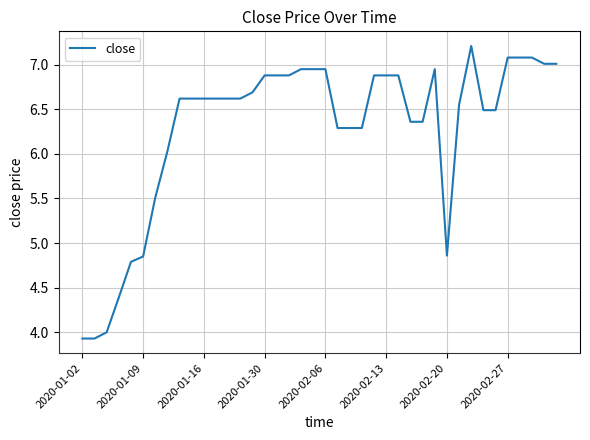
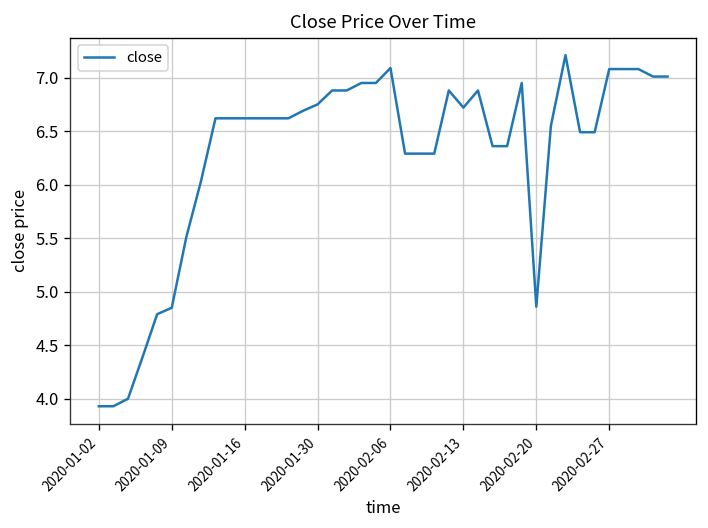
2020-01-30: 6.9 -> 6.8
2020-02-06: 7.0 -> 7.1
2020-02-13: 6.9 -> 6.7
